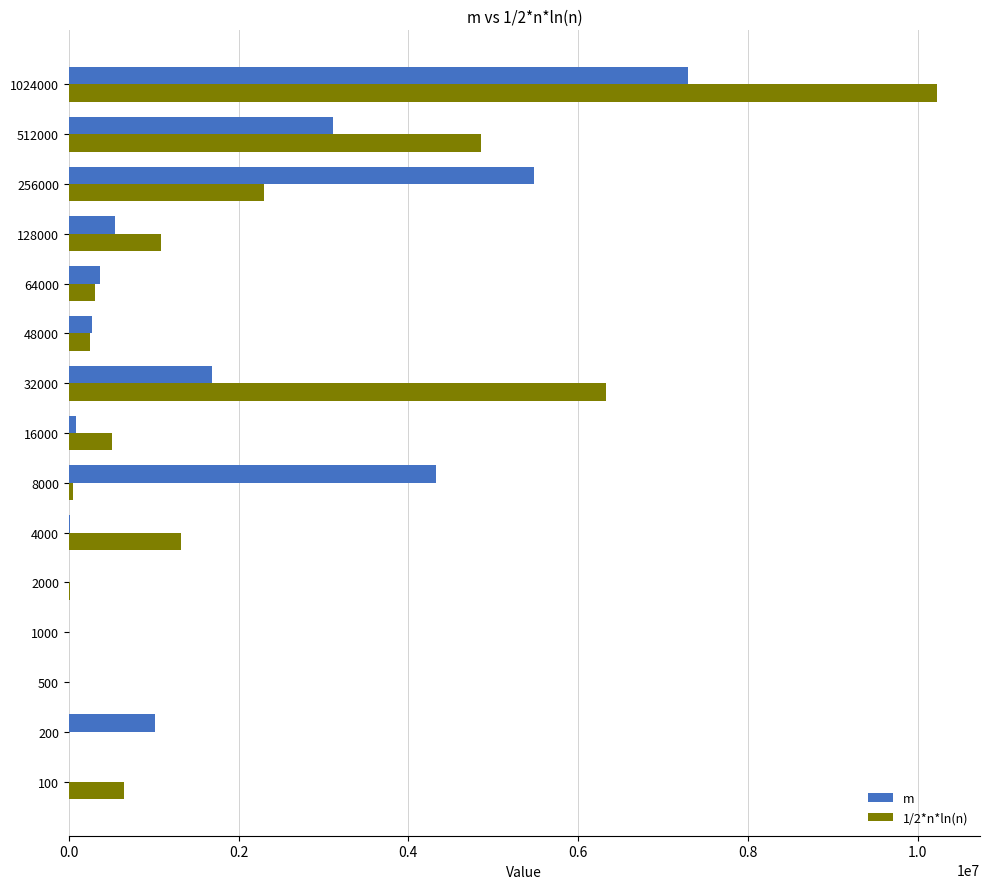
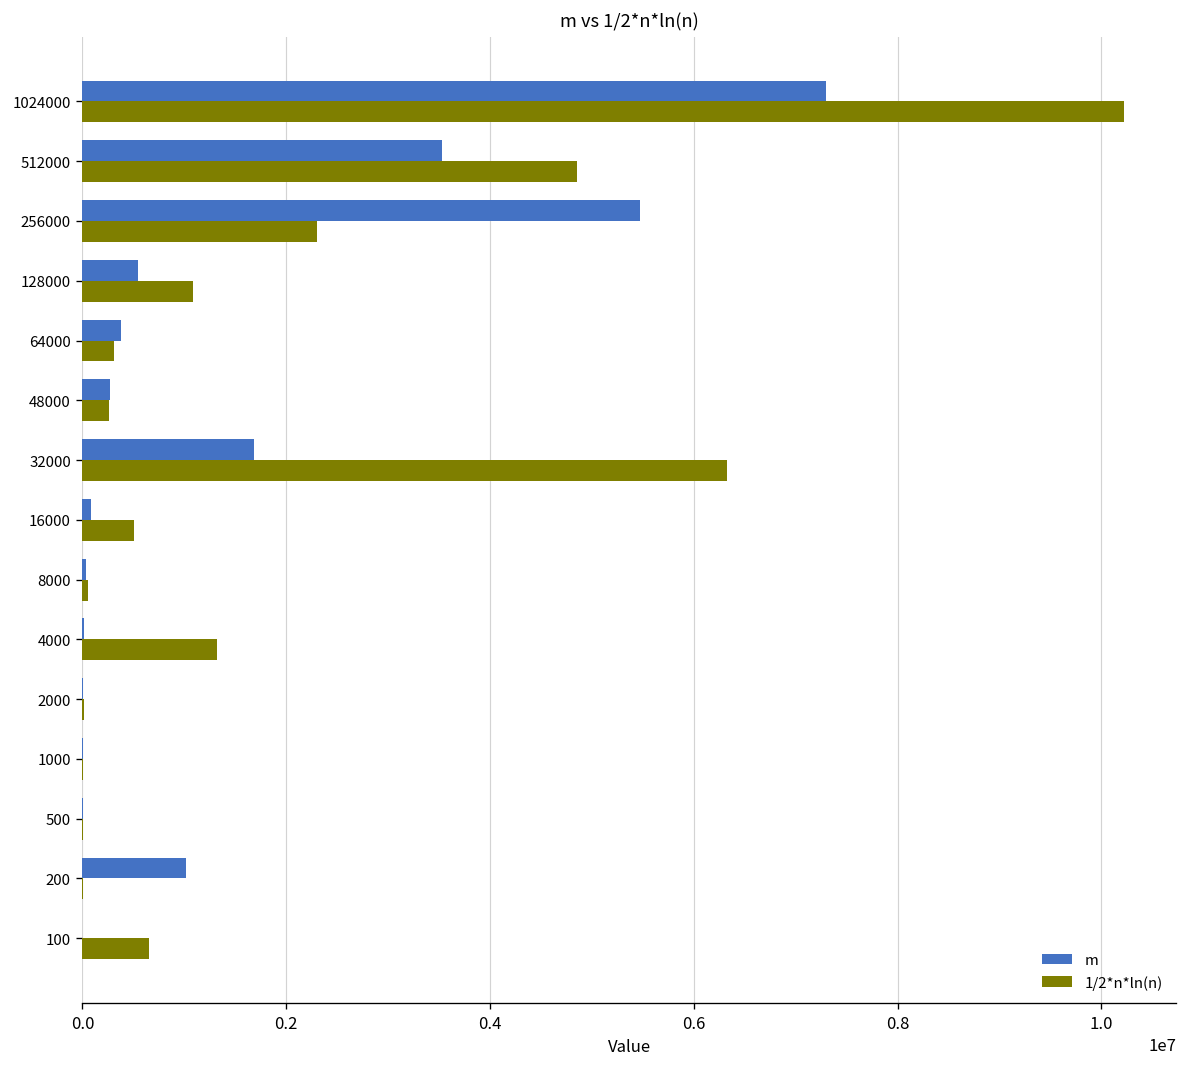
m, 512000: 3100000 -> 3500000
m, 8000: 4300000 -> 0
